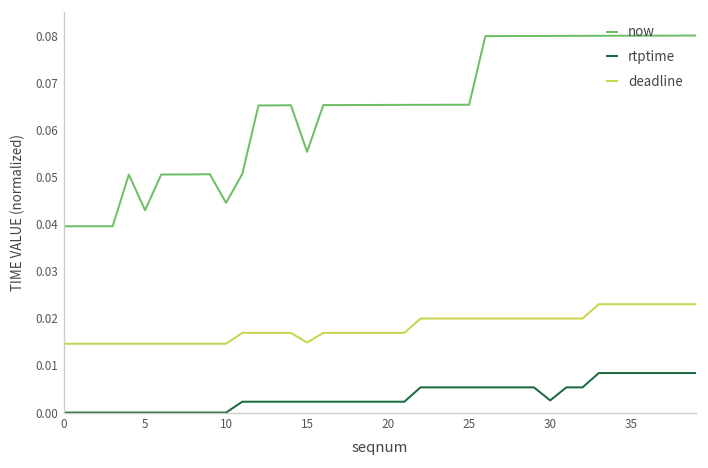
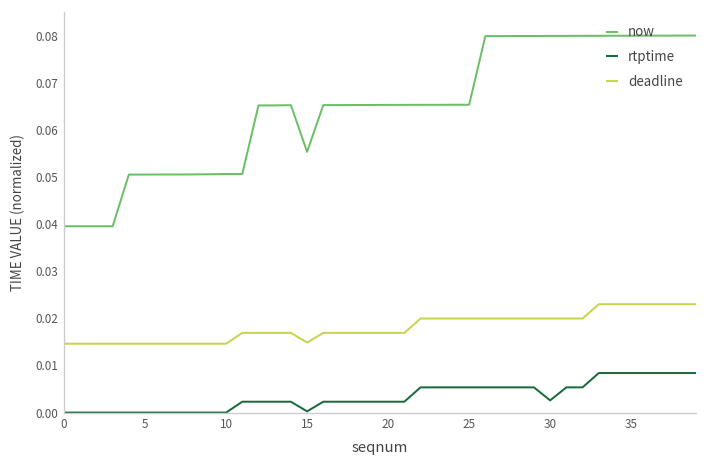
now, 5: 0.043 -> 0.051
now, 10: 0.045 -> 0.051
rtptime, 15: 0.002 -> 0.000
